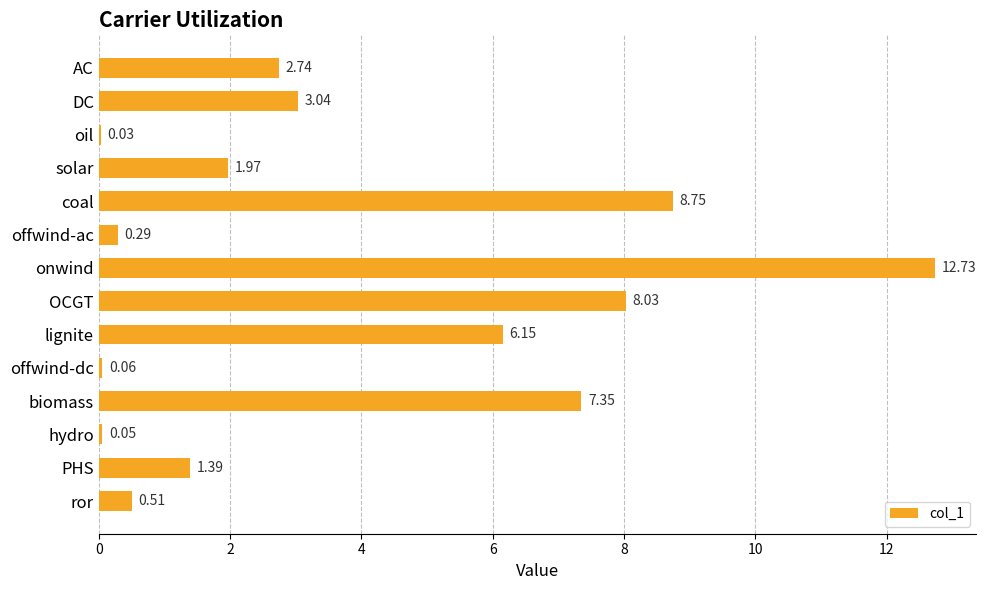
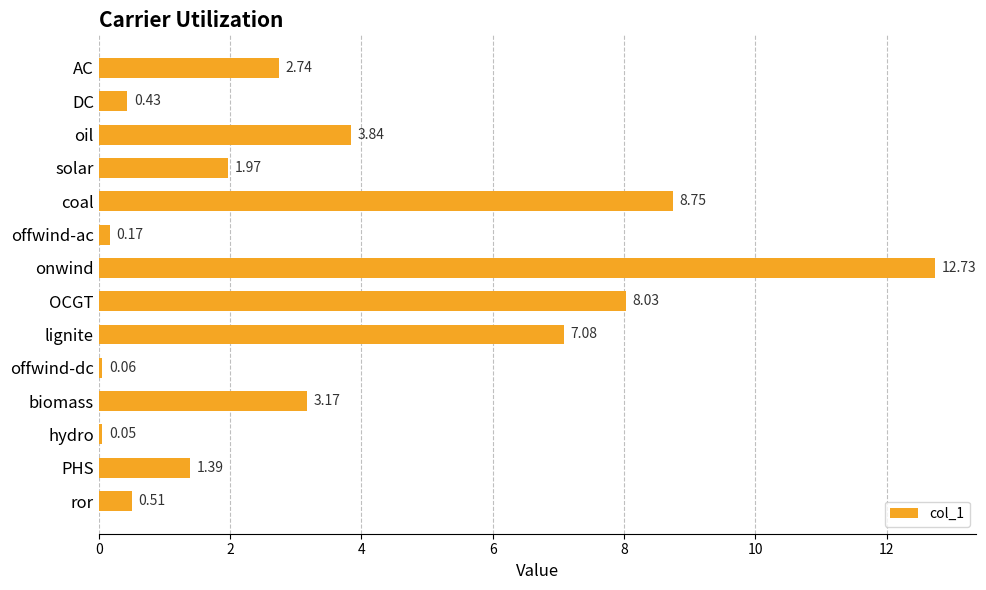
DC: 3.04 -> 0.43
oil: 0.03 -> 3.84
offwind-ac: 0.29 -> 0.17
lignite: 6.15 -> 7.08
biomass: 7.35 -> 3.17
